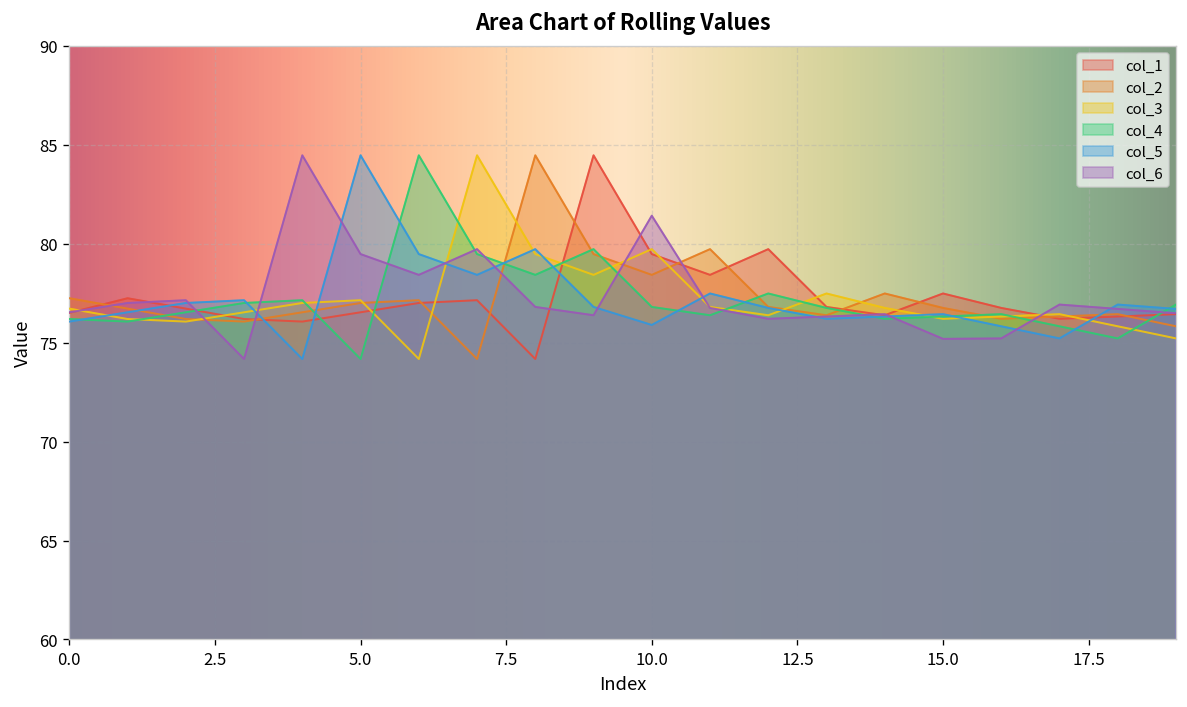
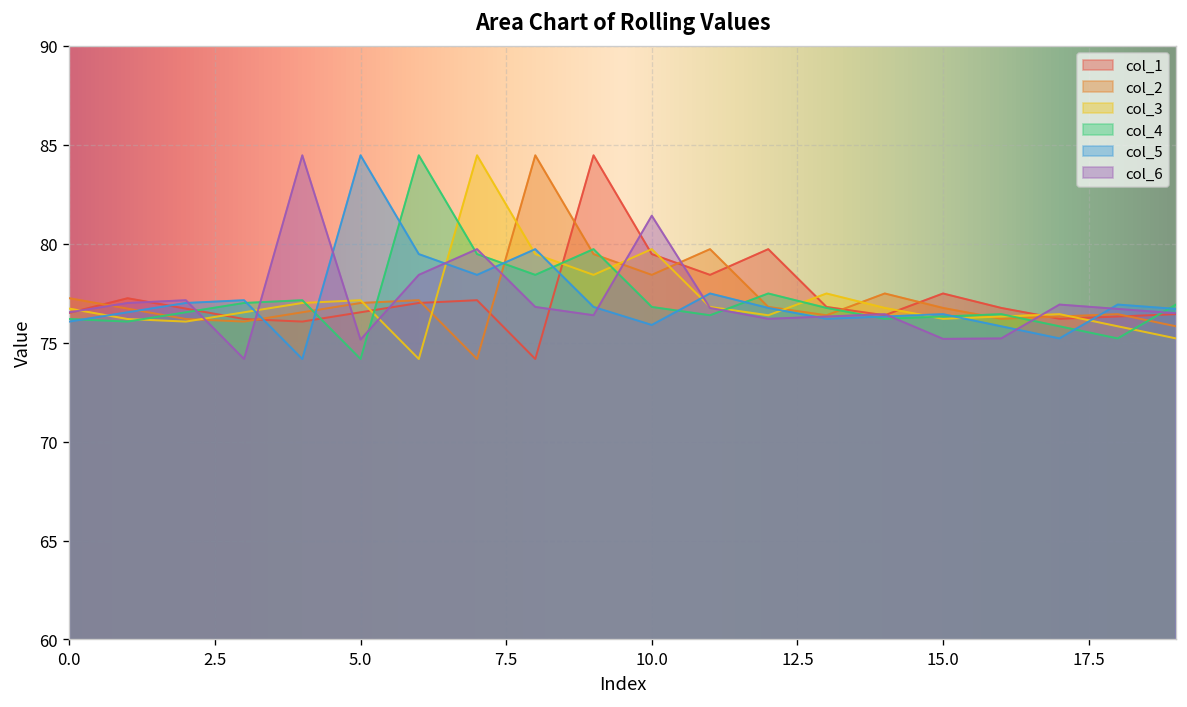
col_6, 5.0: 79.5 -> 75.2
